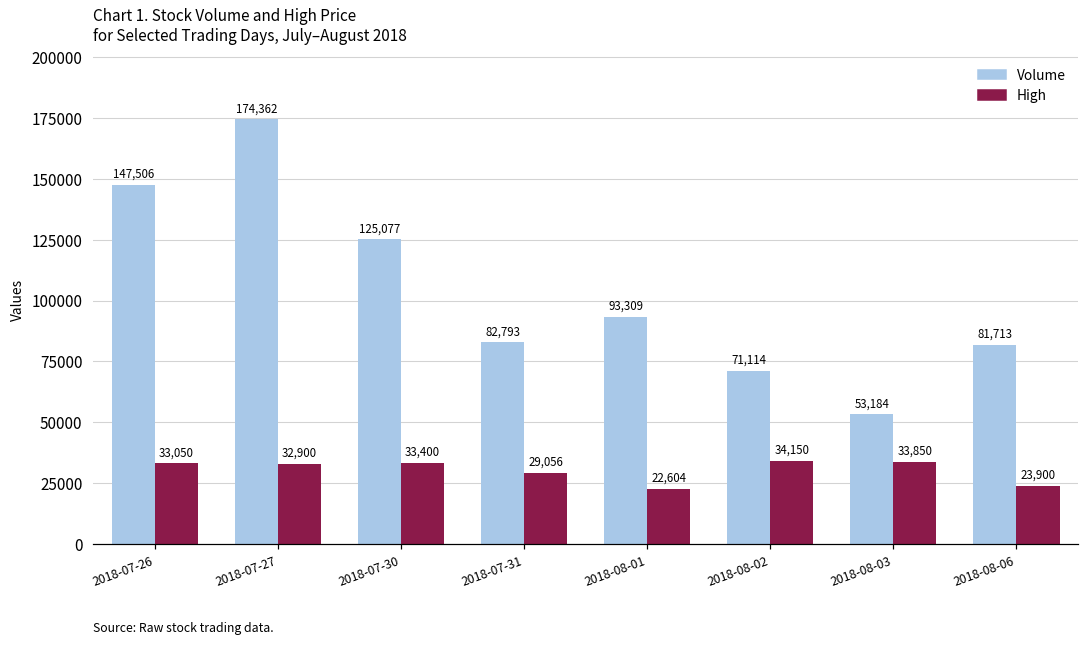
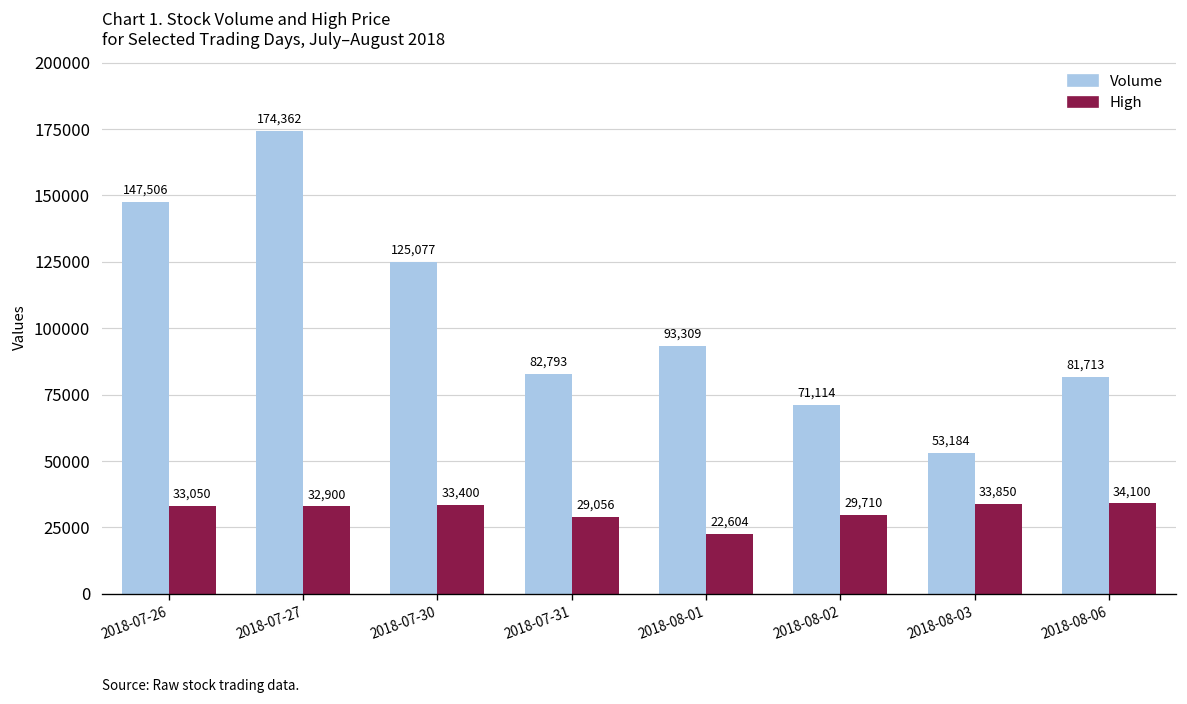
High, 2018-08-02: 34,150 -> 29,710
High, 2018-08-06: 23,900 -> 34,100
